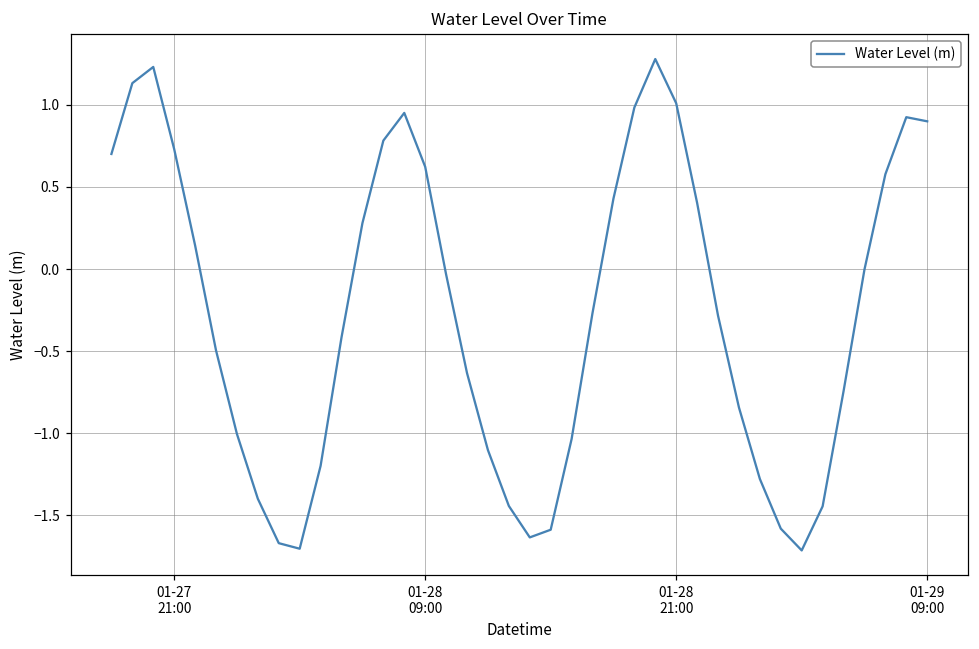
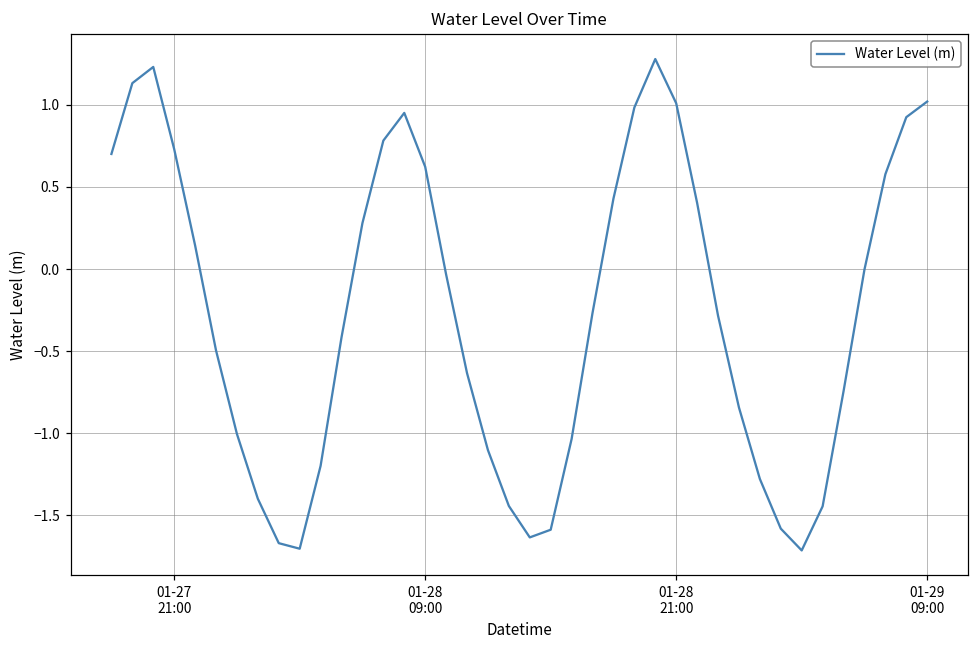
01-29 09:00: 0.90 -> 1.02
